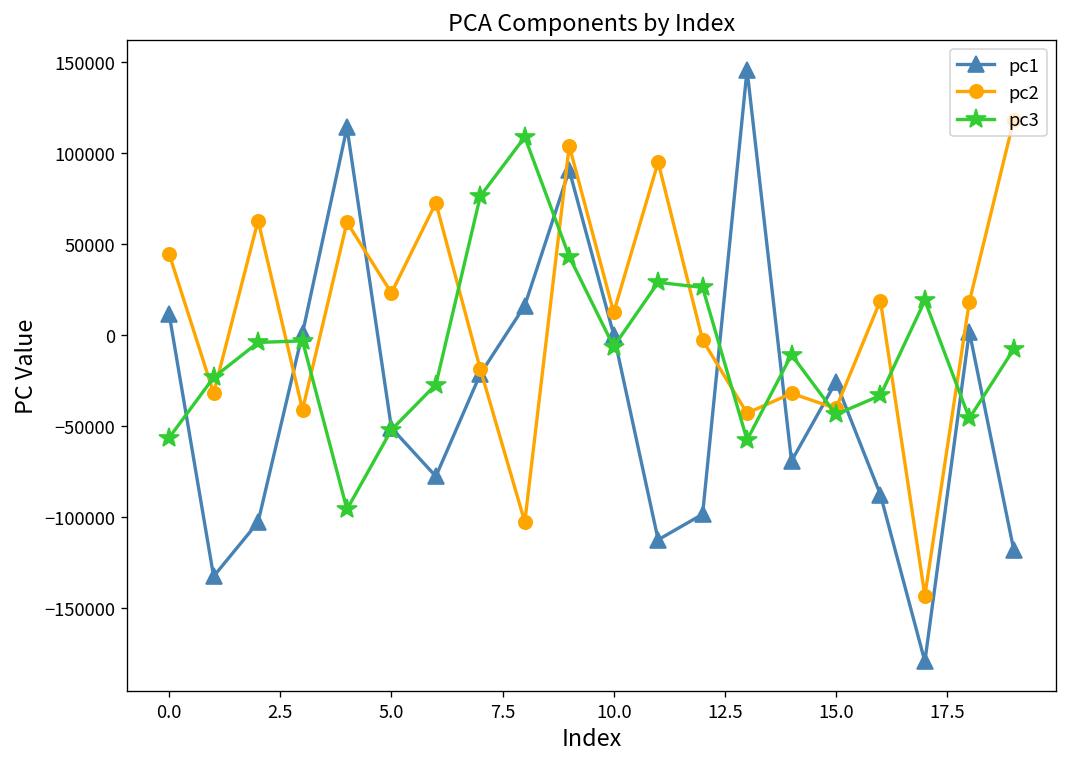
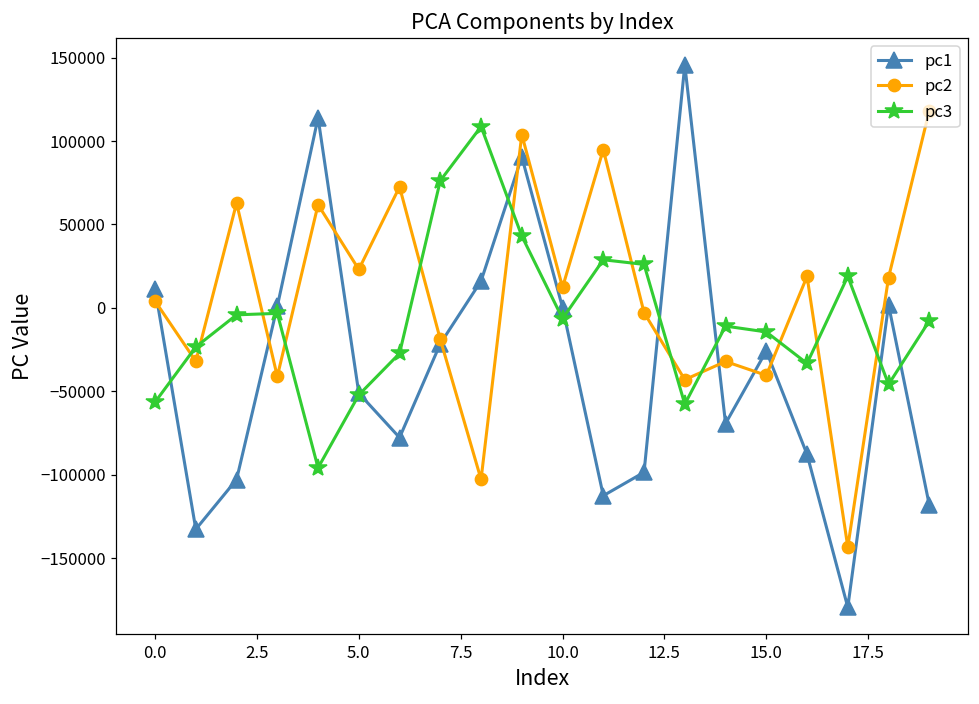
pc2, 0.0: 44000 -> 4000
pc3, 15.0: -44000 -> -14000
